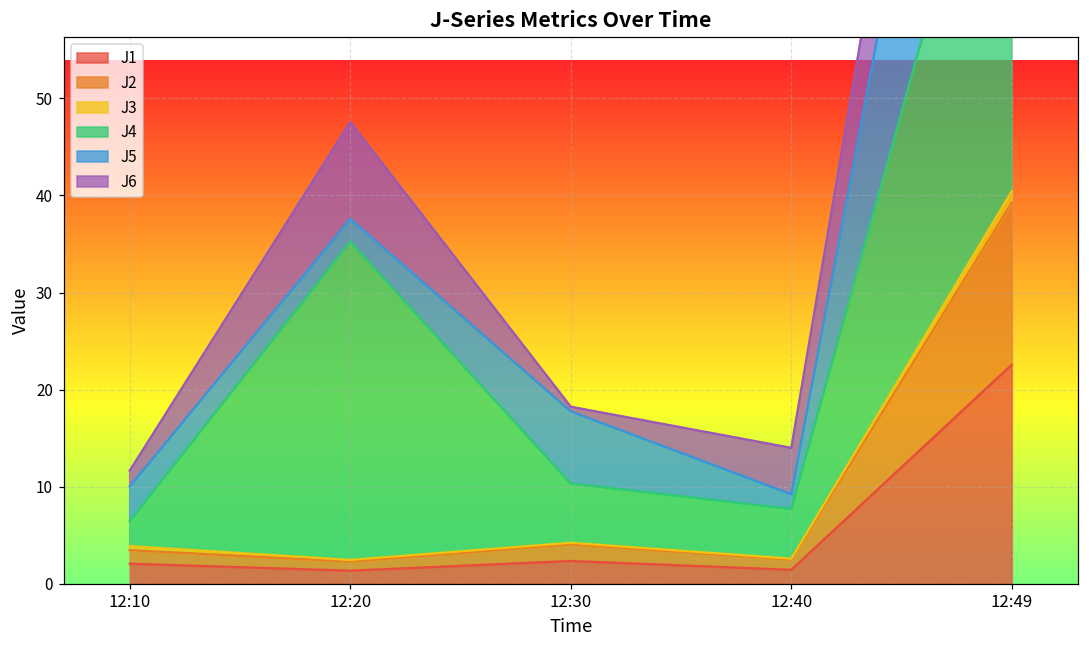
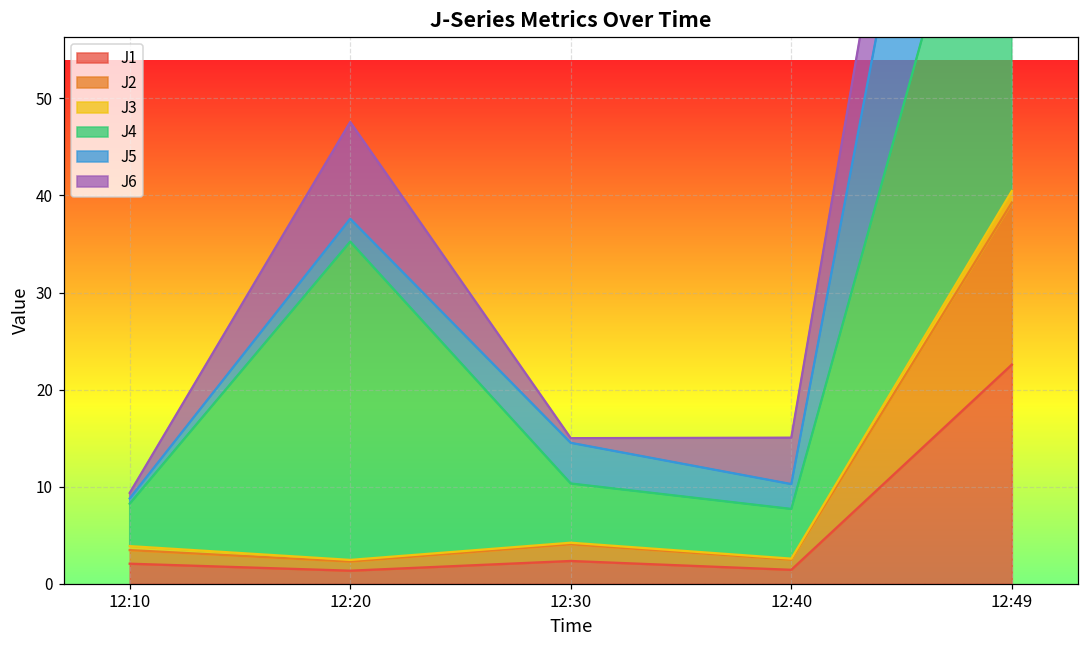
J4, 12:10: 3 -> 4
J5, 12:10: 4 -> 1
J6, 12:10: 2 -> 1
J5, 12:30: 7 -> 4
J5, 12:40: 2 -> 3
